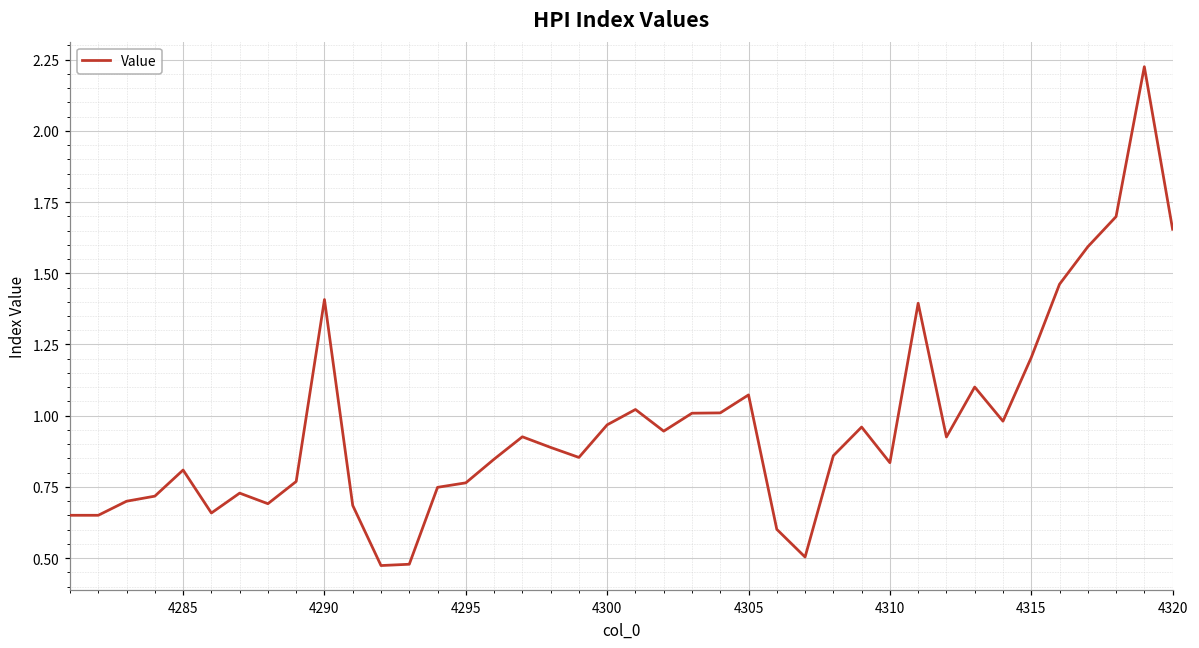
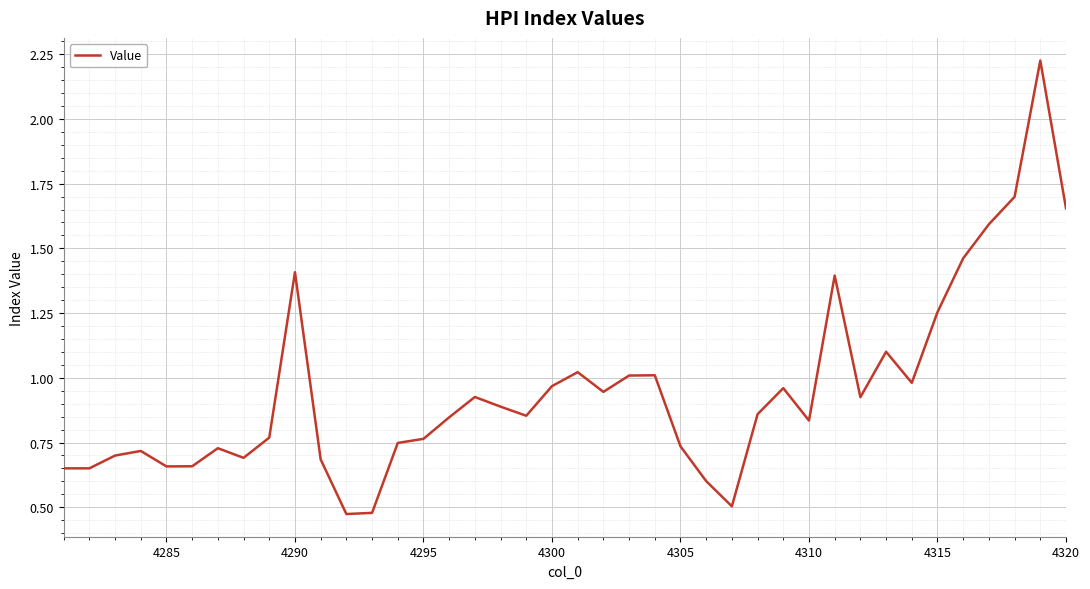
4285: 0.81 -> 0.66
4305: 1.07 -> 0.74
4315: 1.20 -> 1.25
